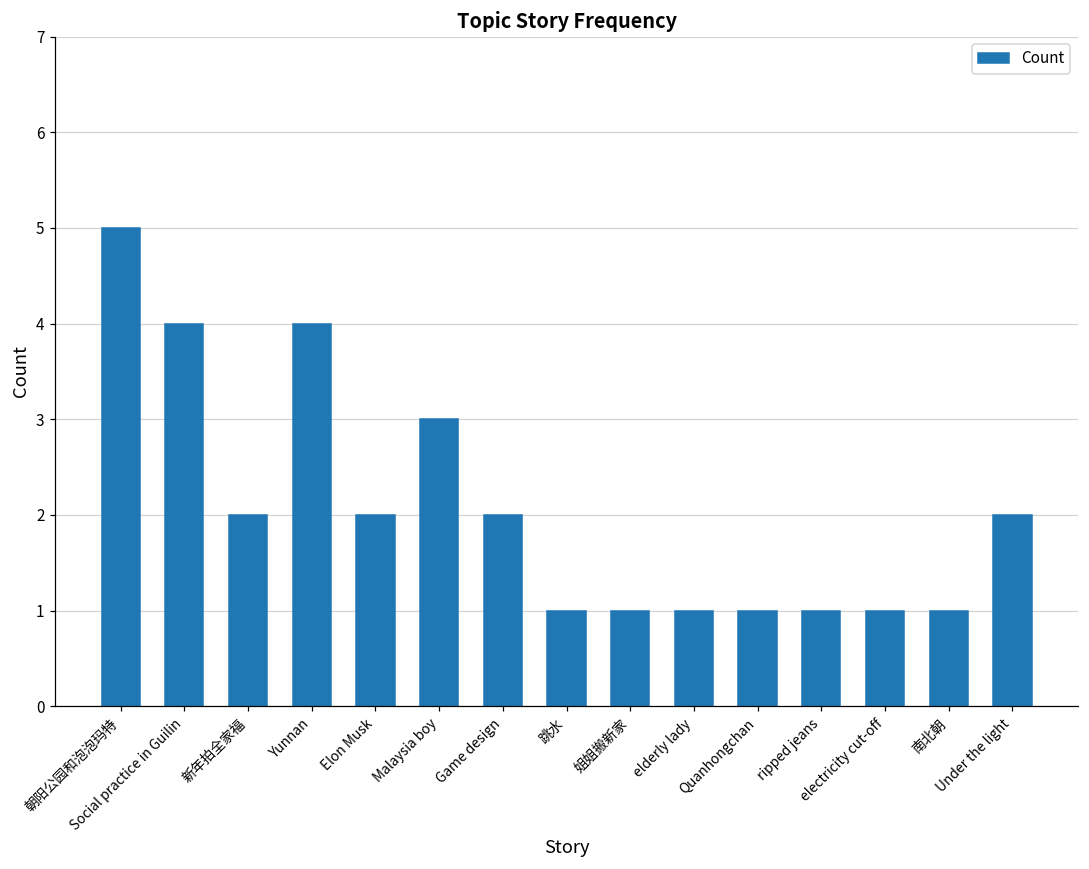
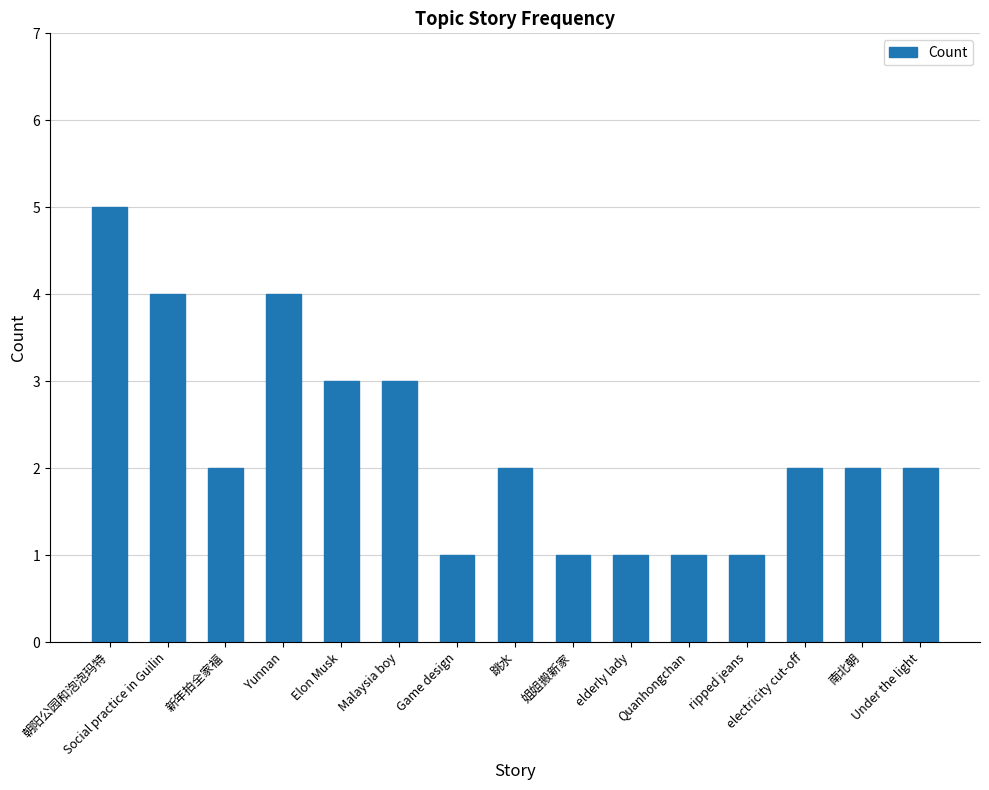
Elon Musk: 2 -> 3
Game design: 2 -> 1
跳水: 1 -> 2
electricity cut-off: 1 -> 2
南北朝: 1 -> 2
